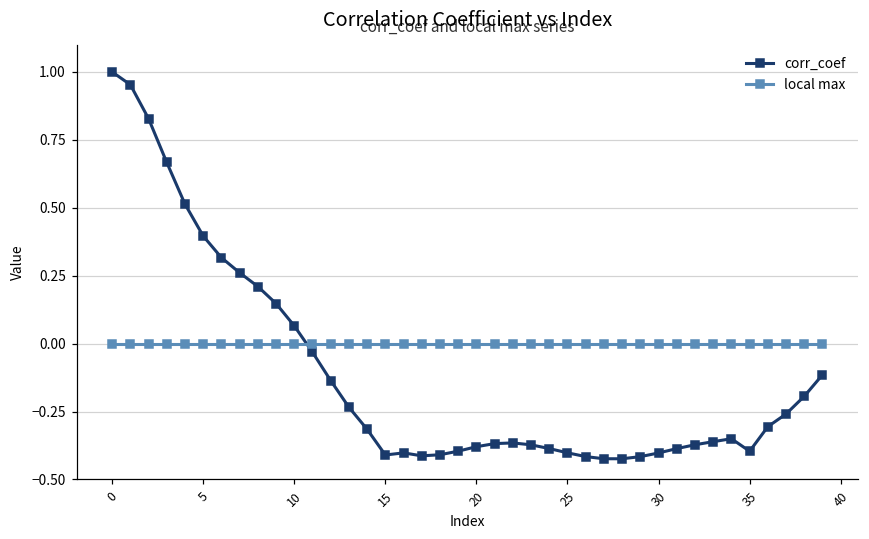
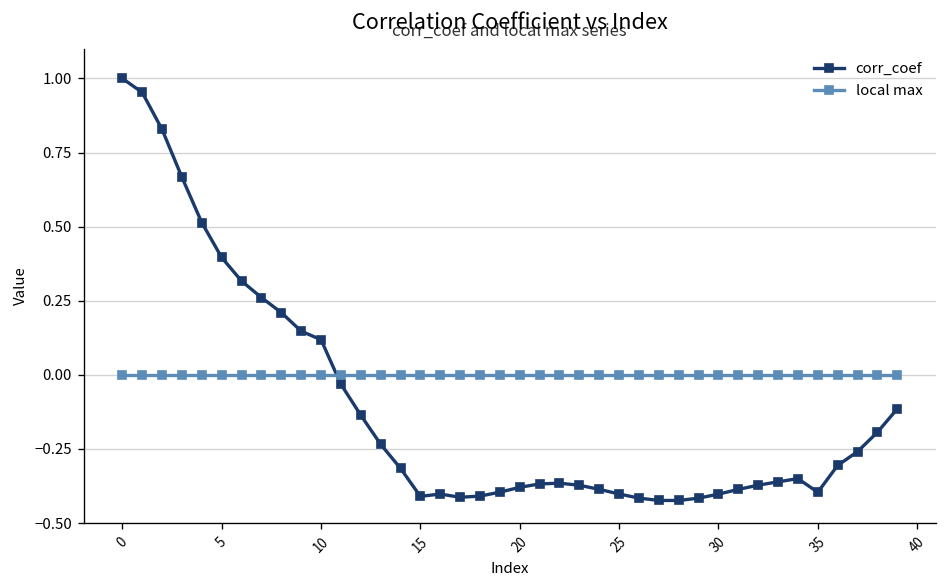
corr_coef, 10: 0.07 -> 0.12
